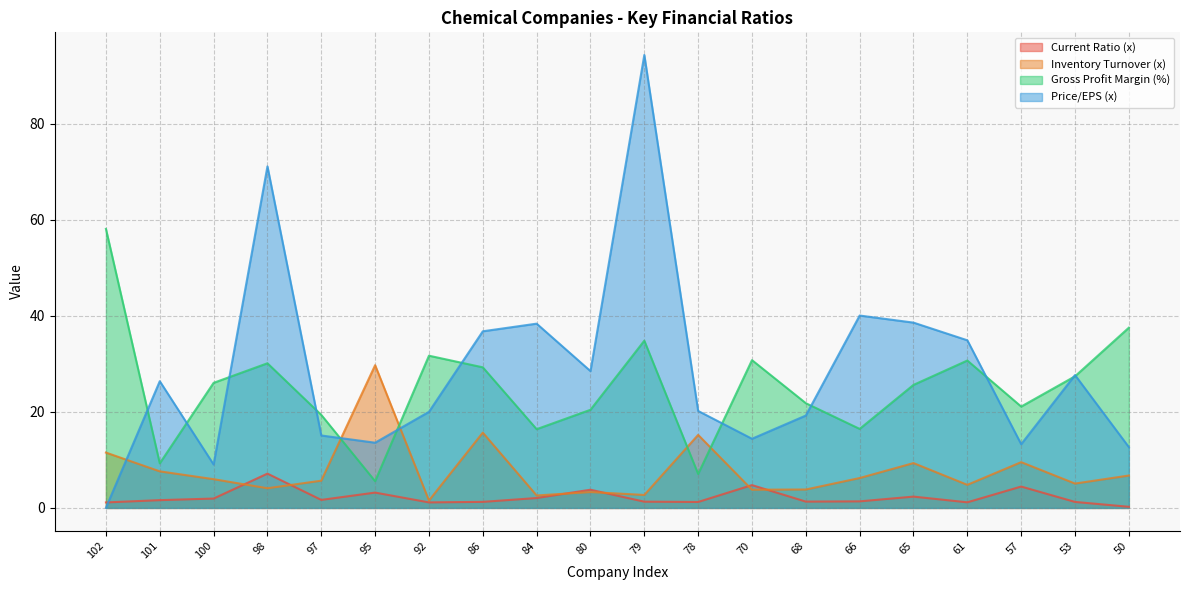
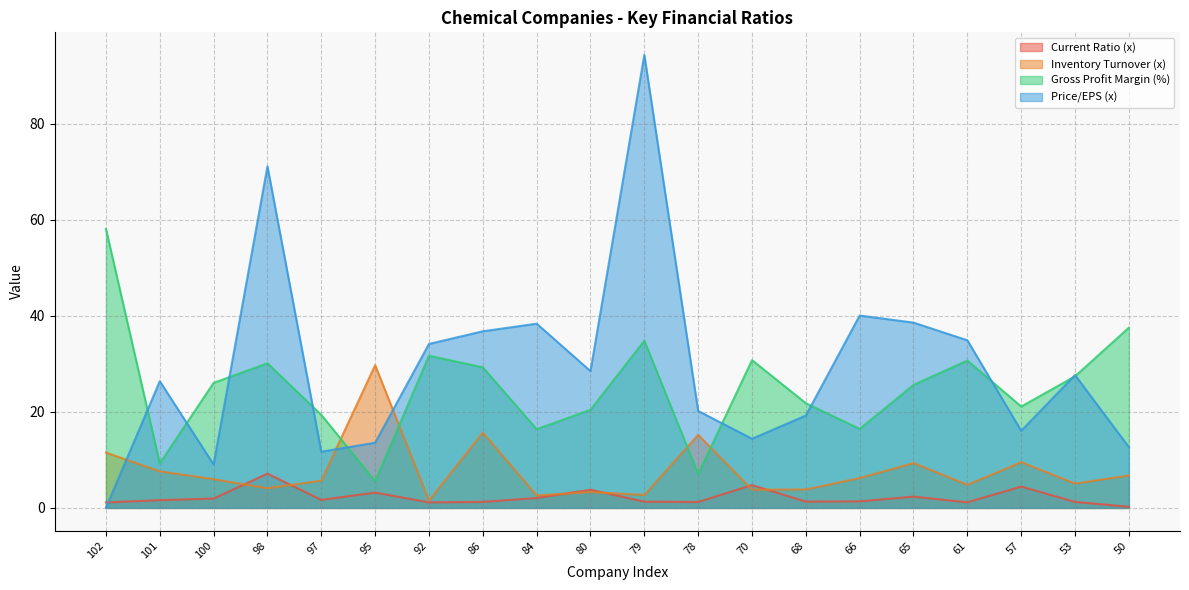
Price/EPS (x), 97: 15 -> 12
Price/EPS (x), 92: 20 -> 34
Price/EPS (x), 57: 13 -> 16
